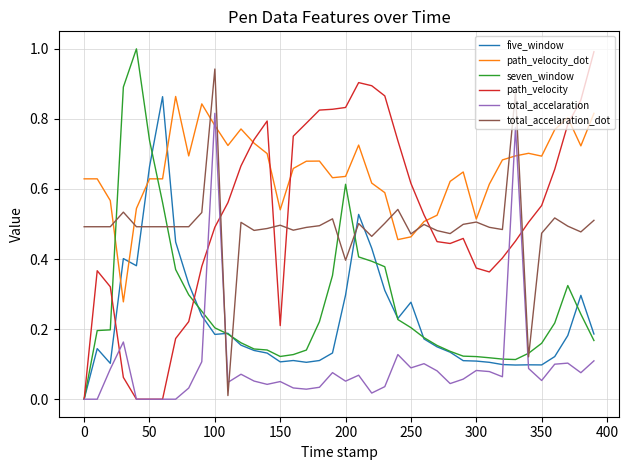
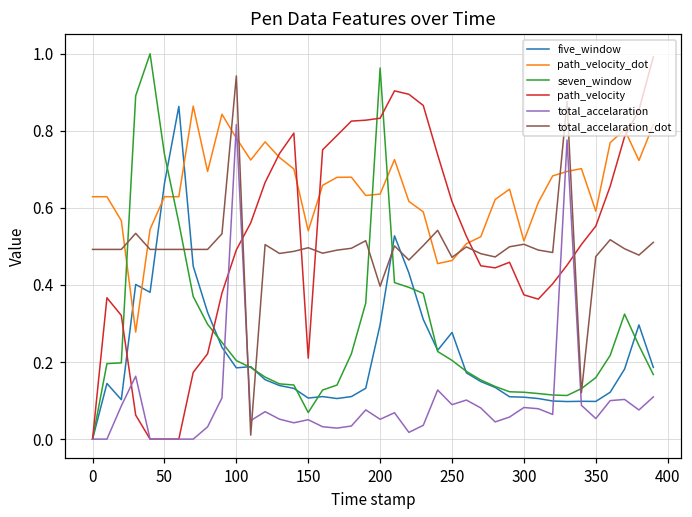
seven_window, 150: 0.12 -> 0.07
seven_window, 200: 0.61 -> 0.96
path_velocity_dot, 350: 0.69 -> 0.59
